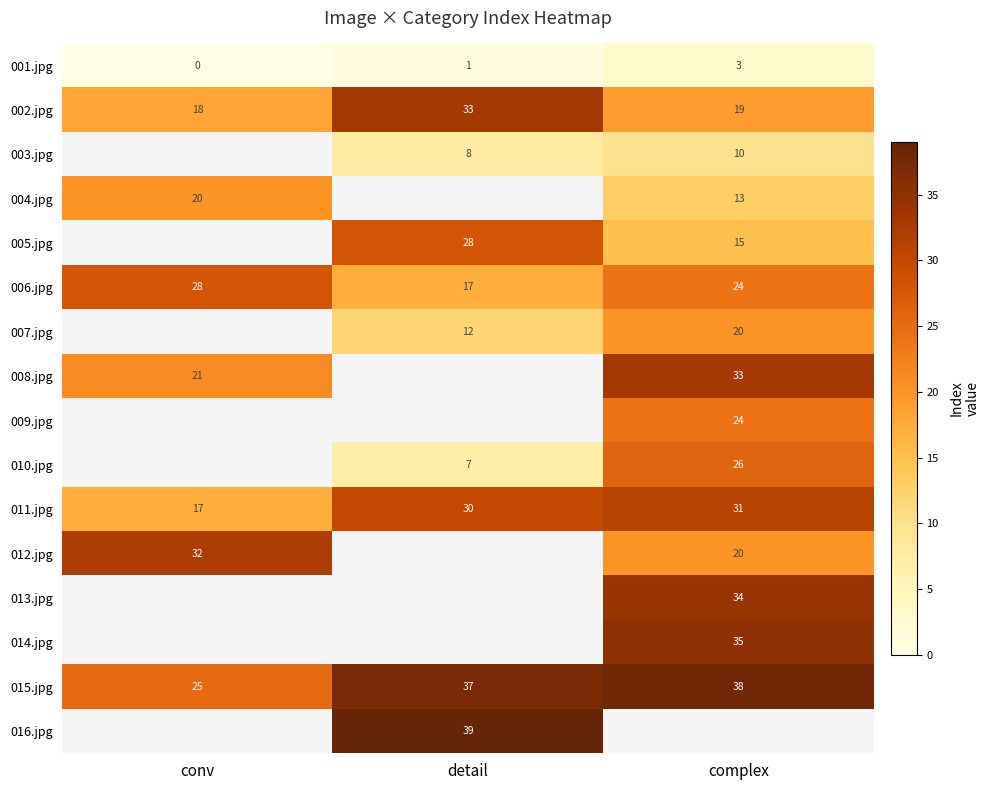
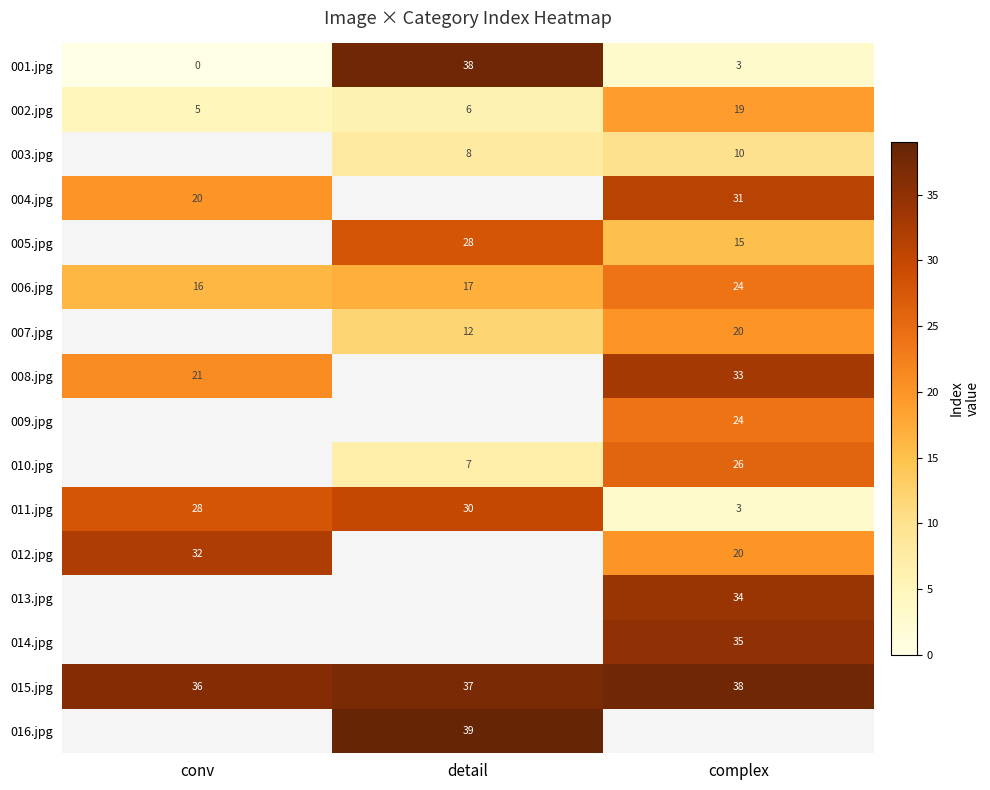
001.jpg, detail: 1 -> 38
002.jpg, conv: 18 -> 5
002.jpg, detail: 33 -> 6
004.jpg, complex: 13 -> 31
006.jpg, conv: 28 -> 16
011.jpg, conv: 17 -> 28
011.jpg, complex: 31 -> 3
015.jpg, conv: 25 -> 36
